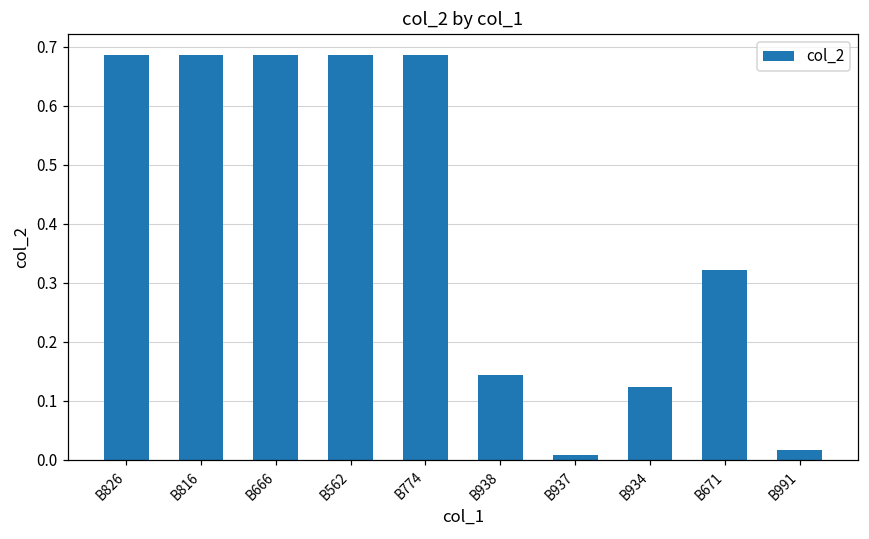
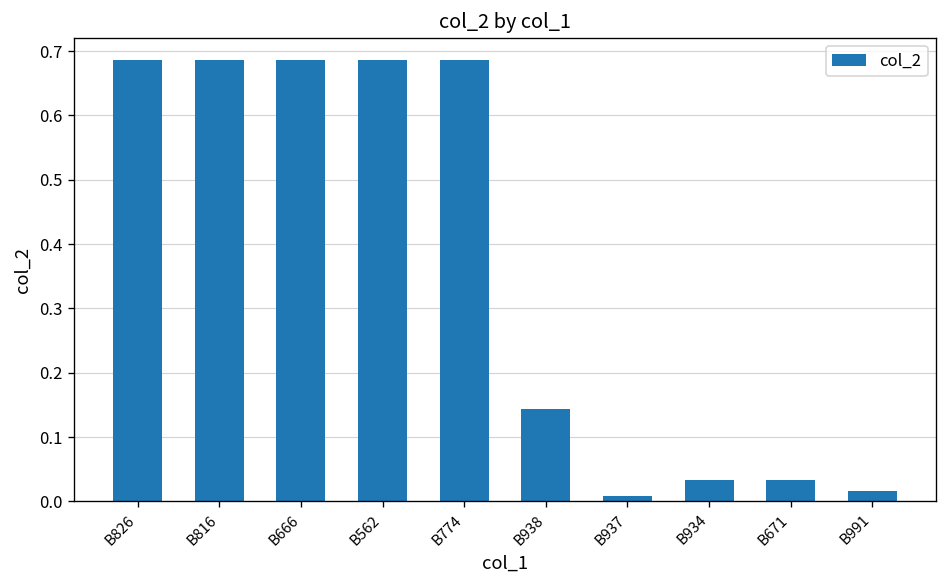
B934: 0.12 -> 0.03
B671: 0.32 -> 0.03
